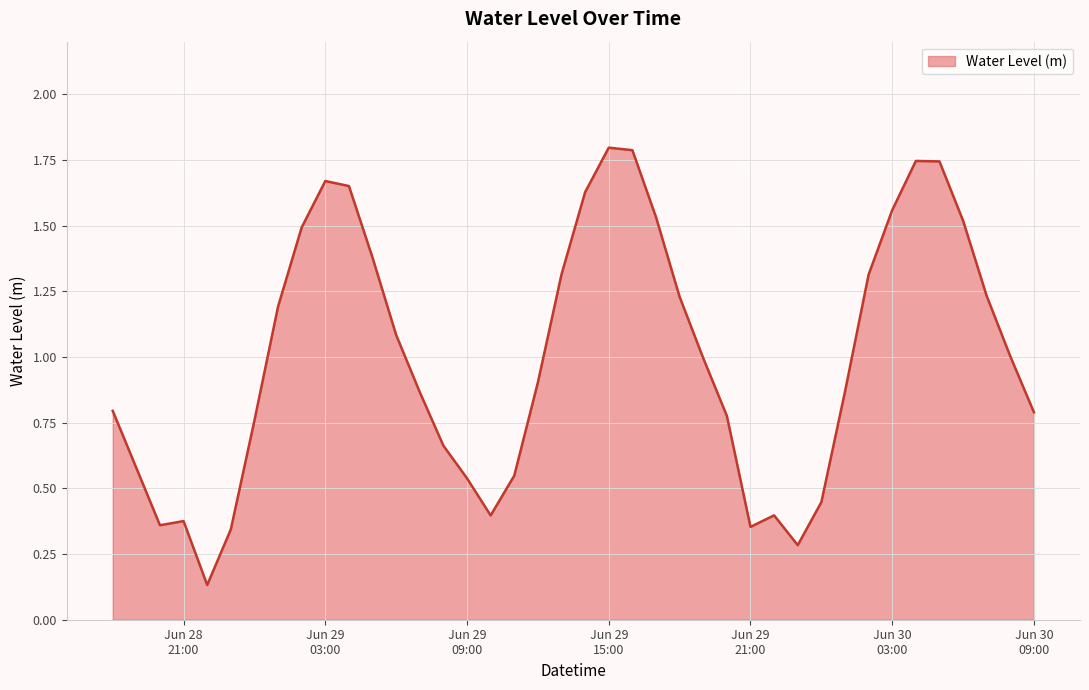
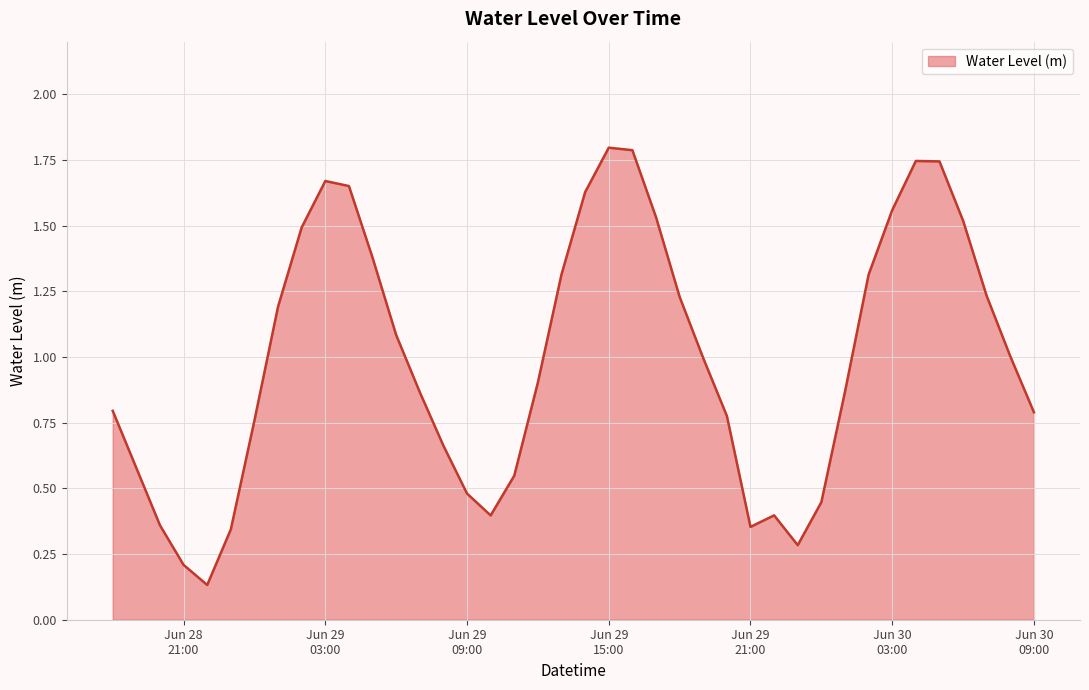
Jun 28 21:00: 0.38 -> 0.21
Jun 29 09:00: 0.54 -> 0.48
